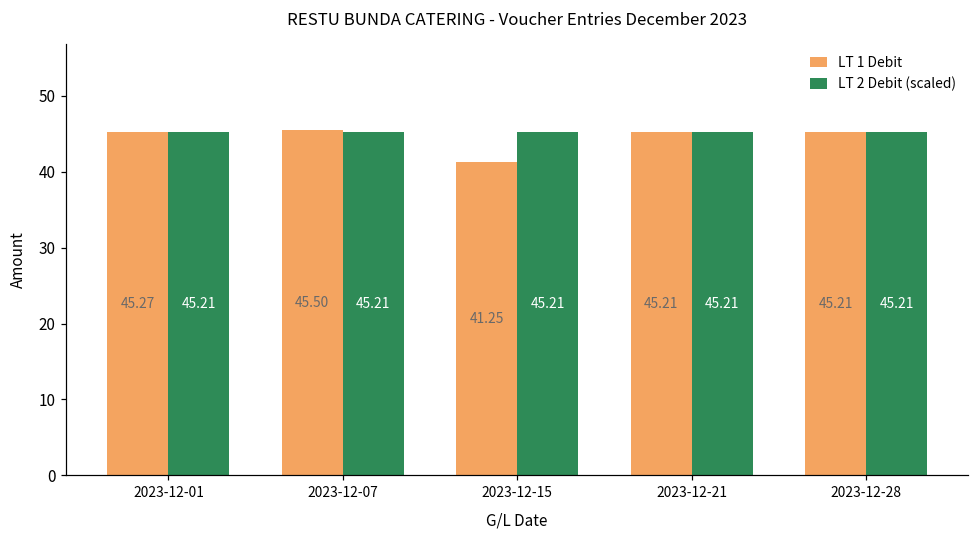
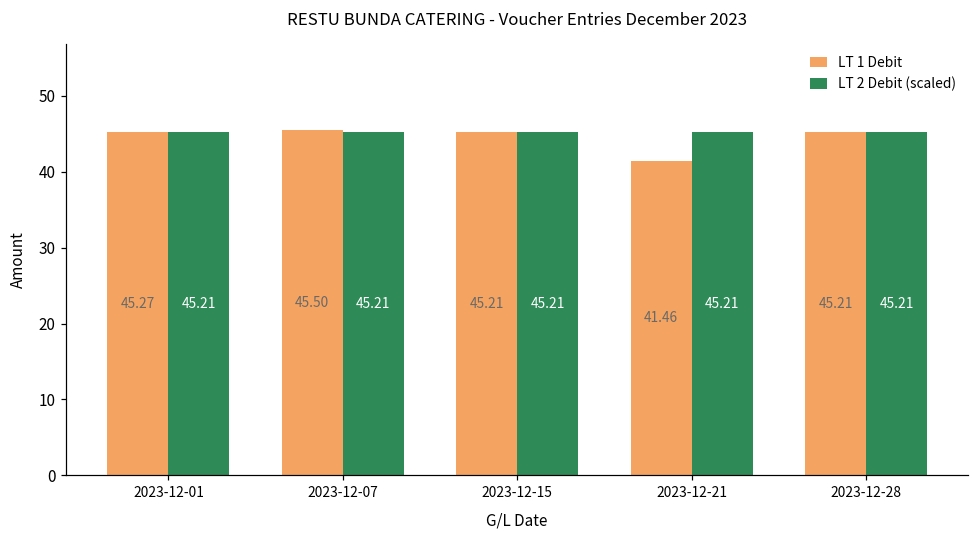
LT 1 Debit, 2023-12-15: 41.25 -> 45.21
LT 1 Debit, 2023-12-21: 45.21 -> 41.46
